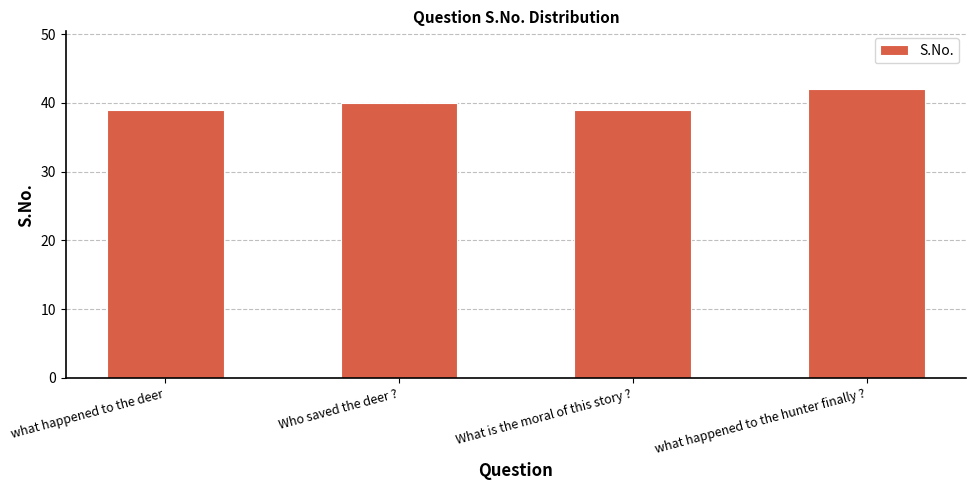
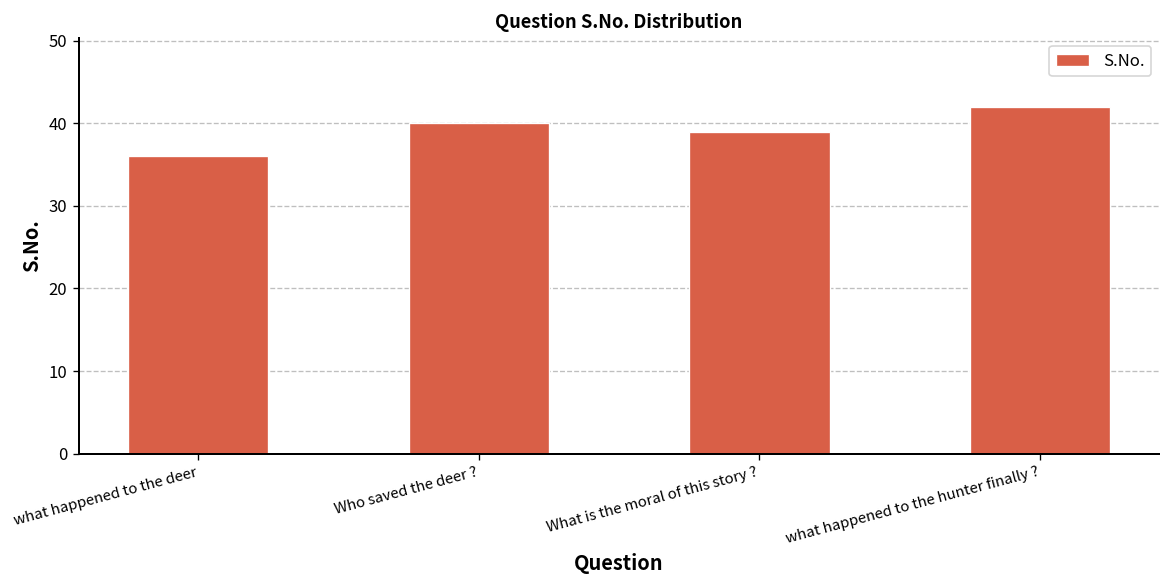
what happened to the deer: 39 -> 36
